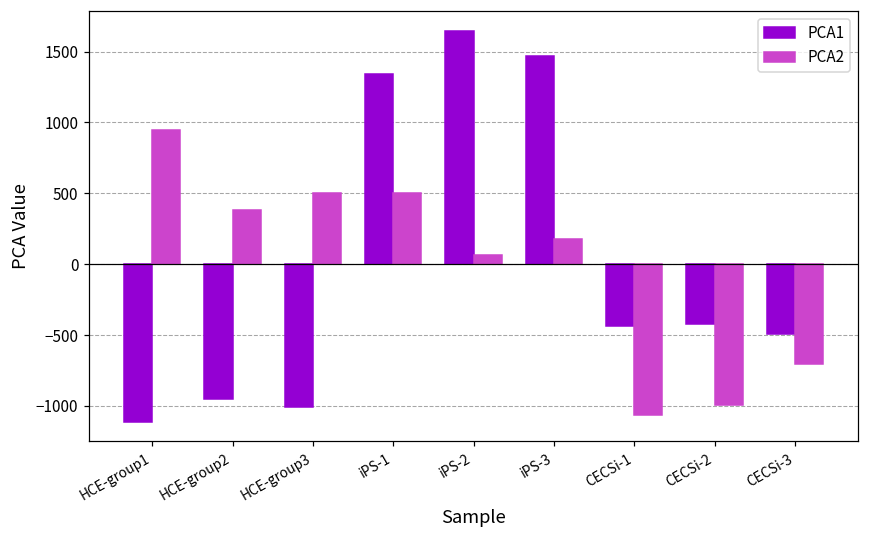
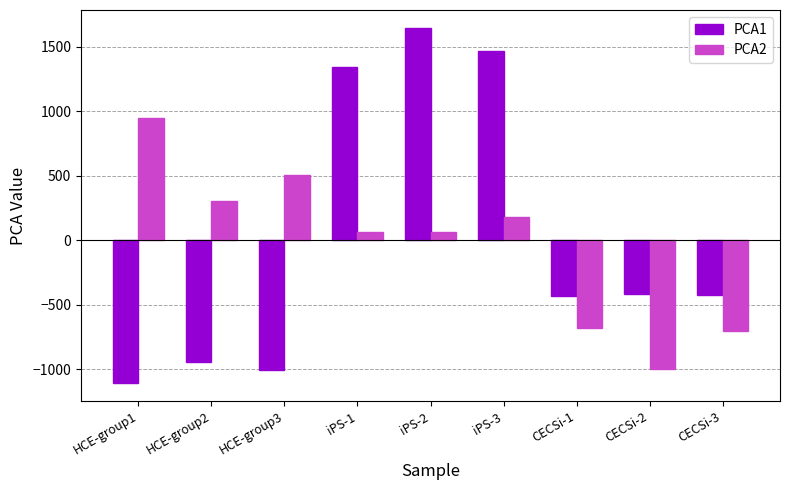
PCA2, HCE-group2: 380 -> 310
PCA2, iPS-1: 500 -> 60
PCA2, CECSi-1: -1070 -> -680
PCA1, CECSi-3: -490 -> -420
